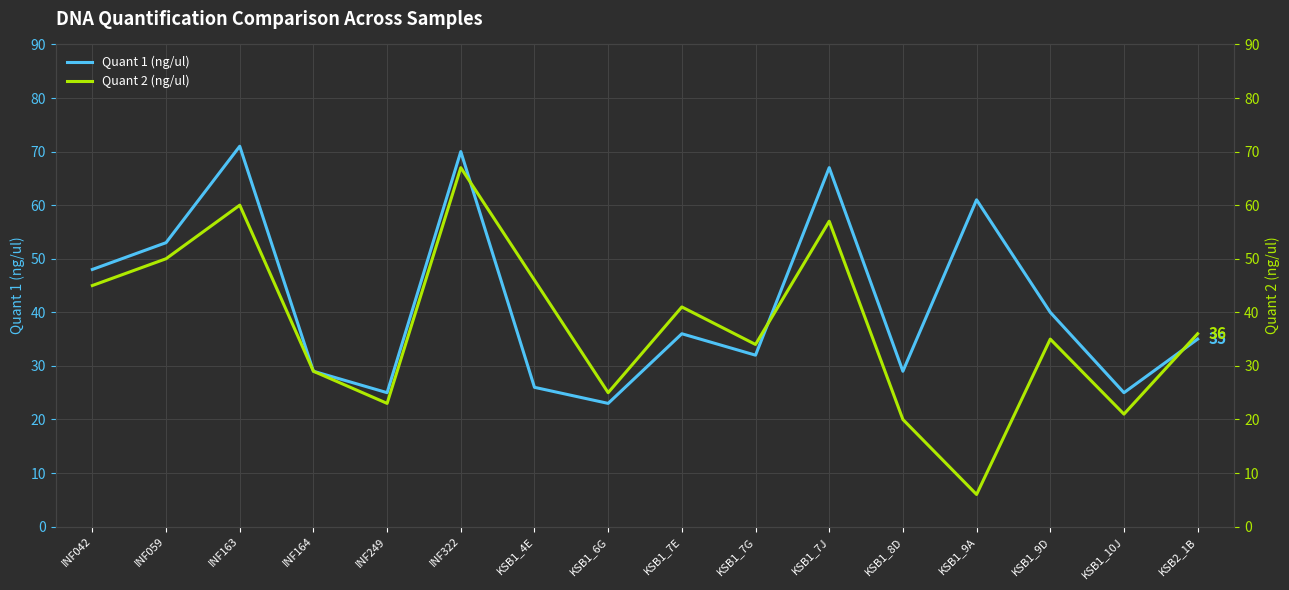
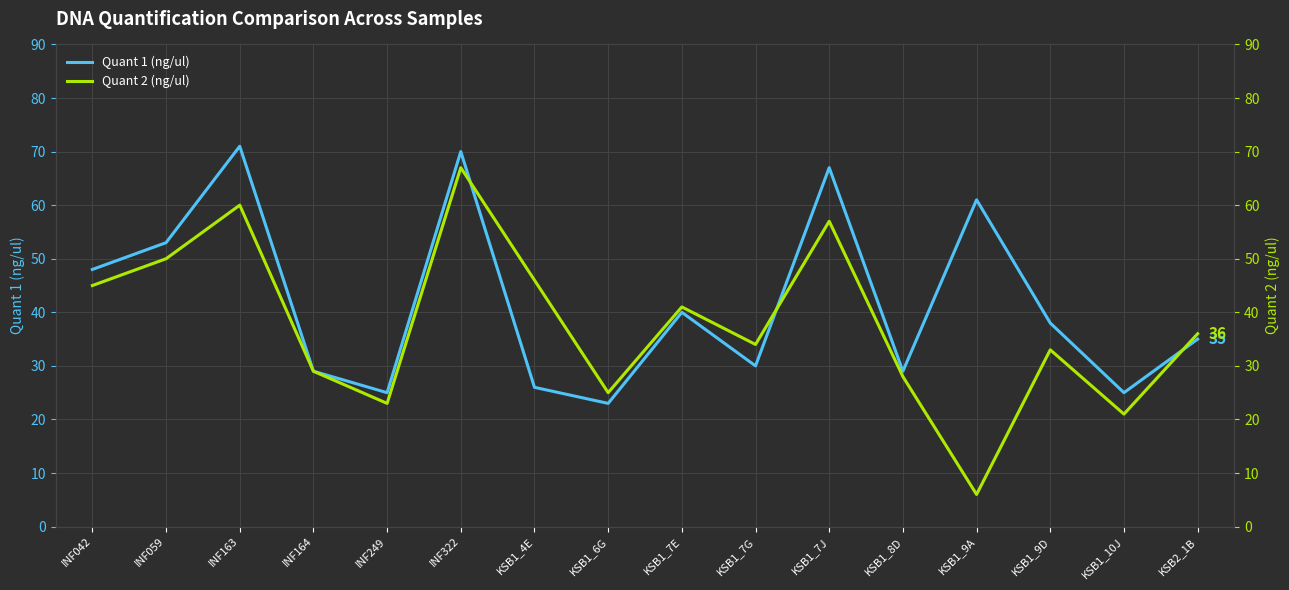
Quant 1 (ng/ul), KSB1_7E: 36 -> 40
Quant 1 (ng/ul), KSB1_7G: 32 -> 30
Quant 1 (ng/ul), KSB1_9D: 40 -> 38
Quant 2 (ng/ul), KSB1_8D: 20 -> 28
Quant 2 (ng/ul), KSB1_9D: 35 -> 33
